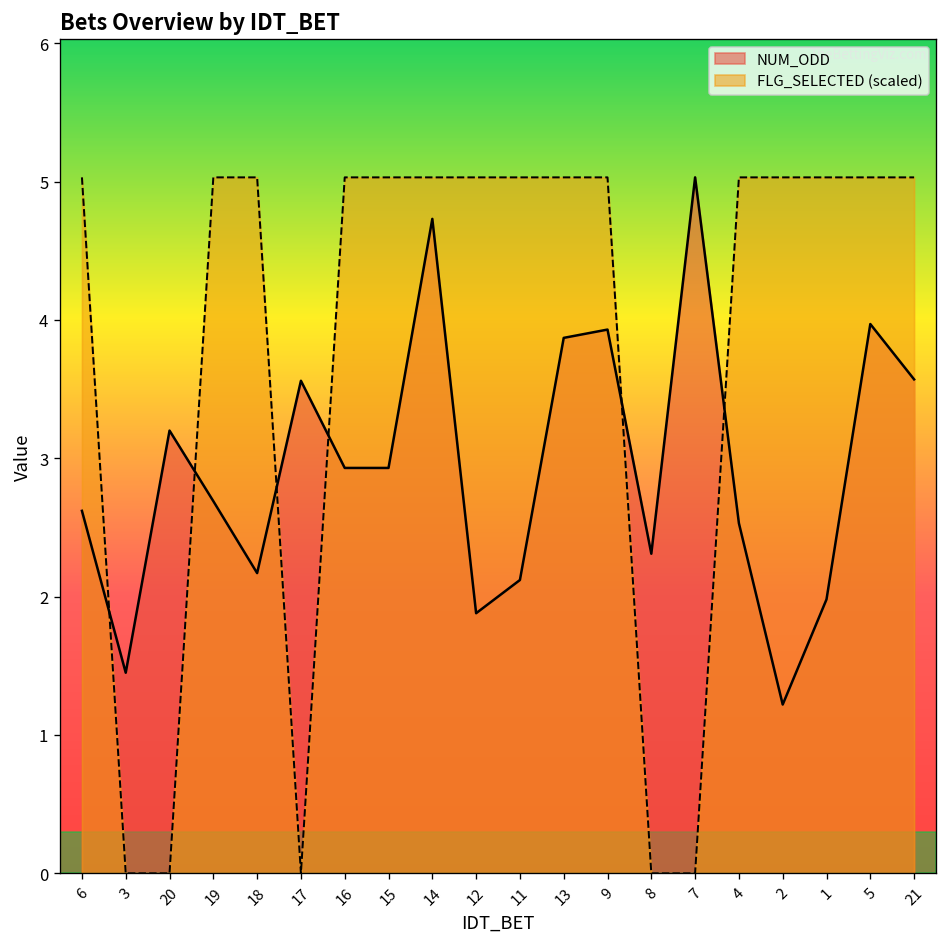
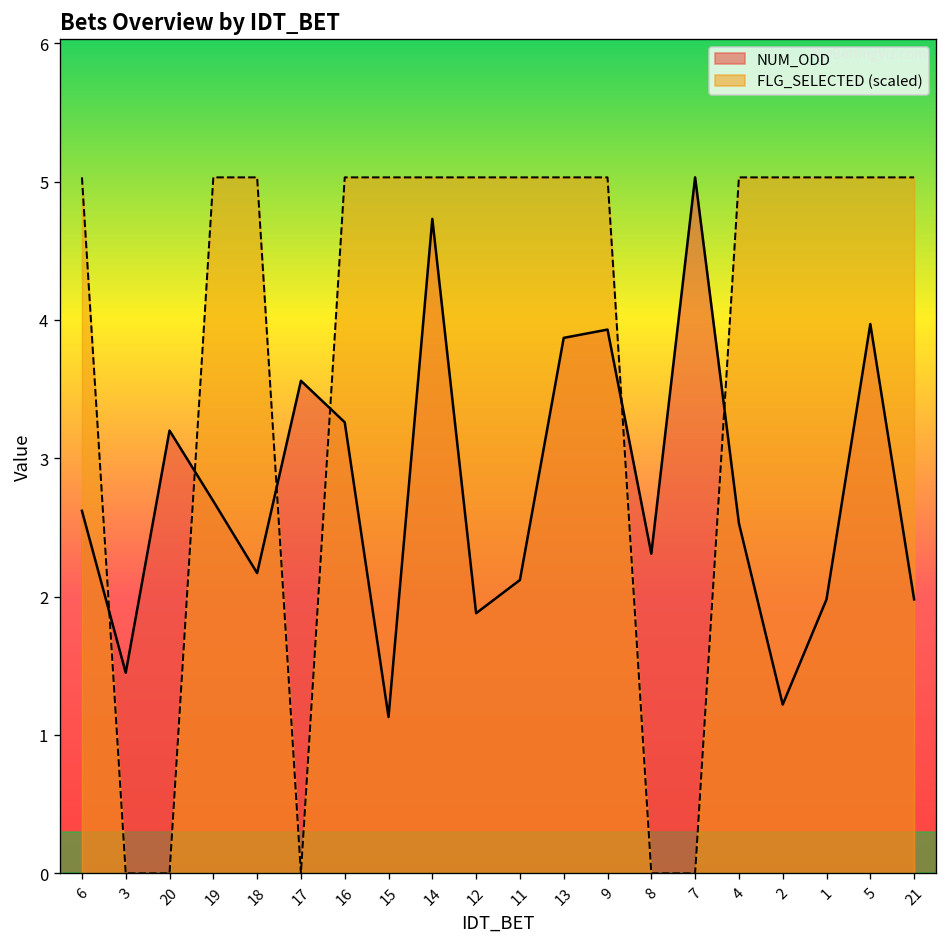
NUM_ODD, 16: 2.93 -> 3.26
NUM_ODD, 15: 2.93 -> 1.13
NUM_ODD, 21: 3.57 -> 1.98
